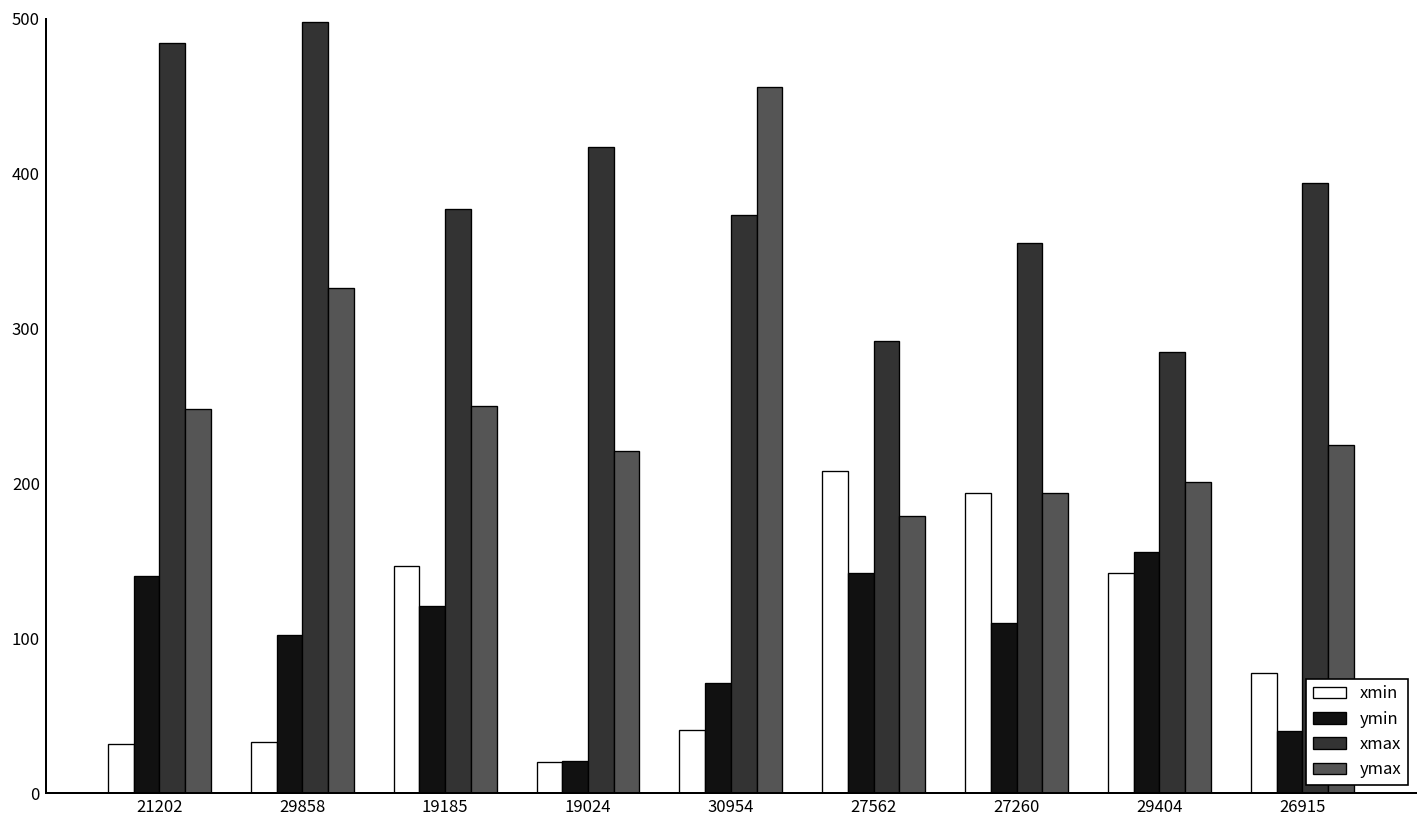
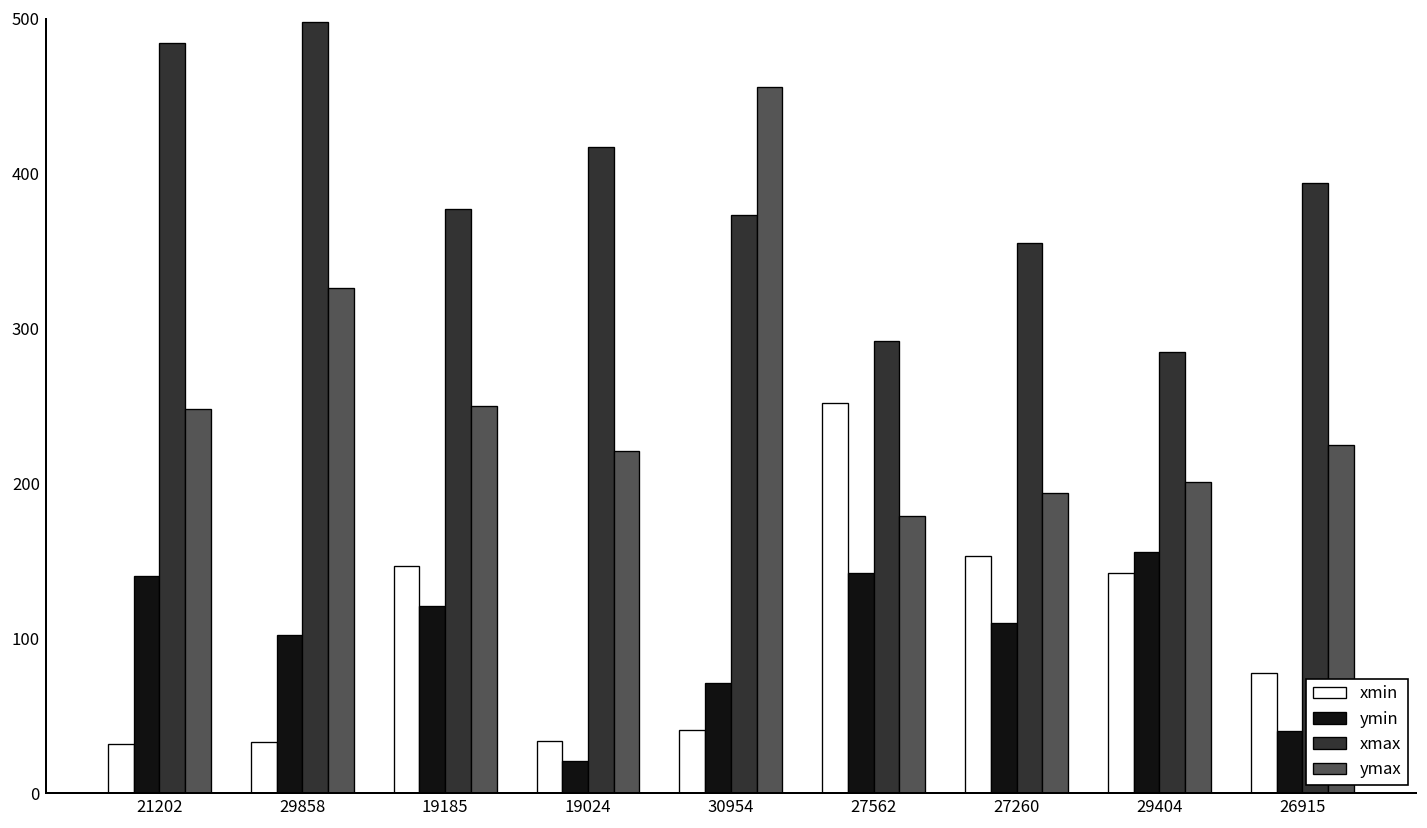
xmin, 19024: 20 -> 34
xmin, 27562: 208 -> 252
xmin, 27260: 194 -> 153
